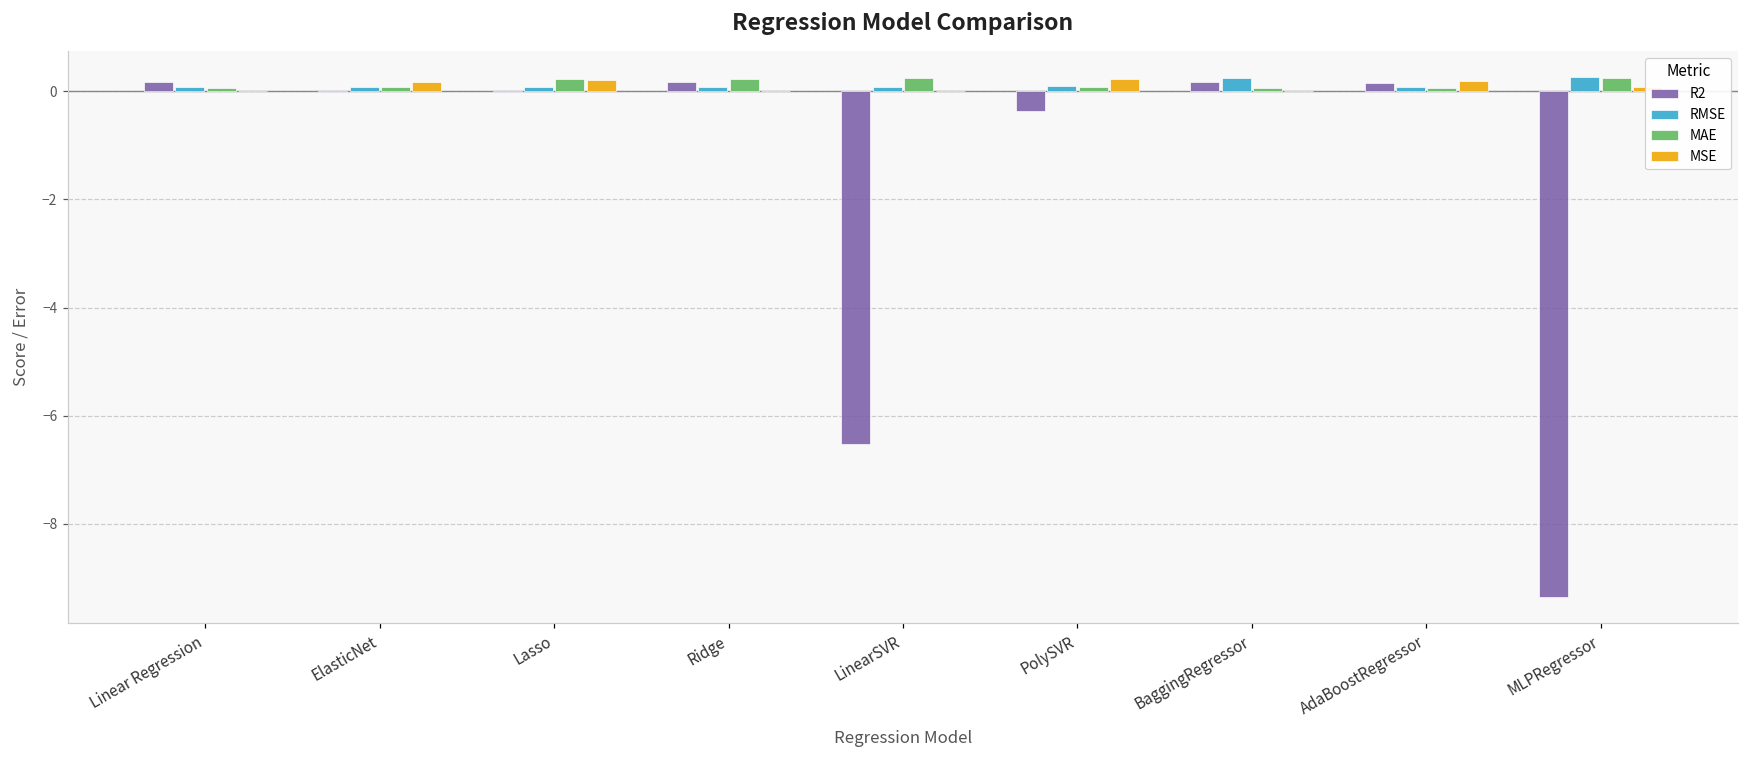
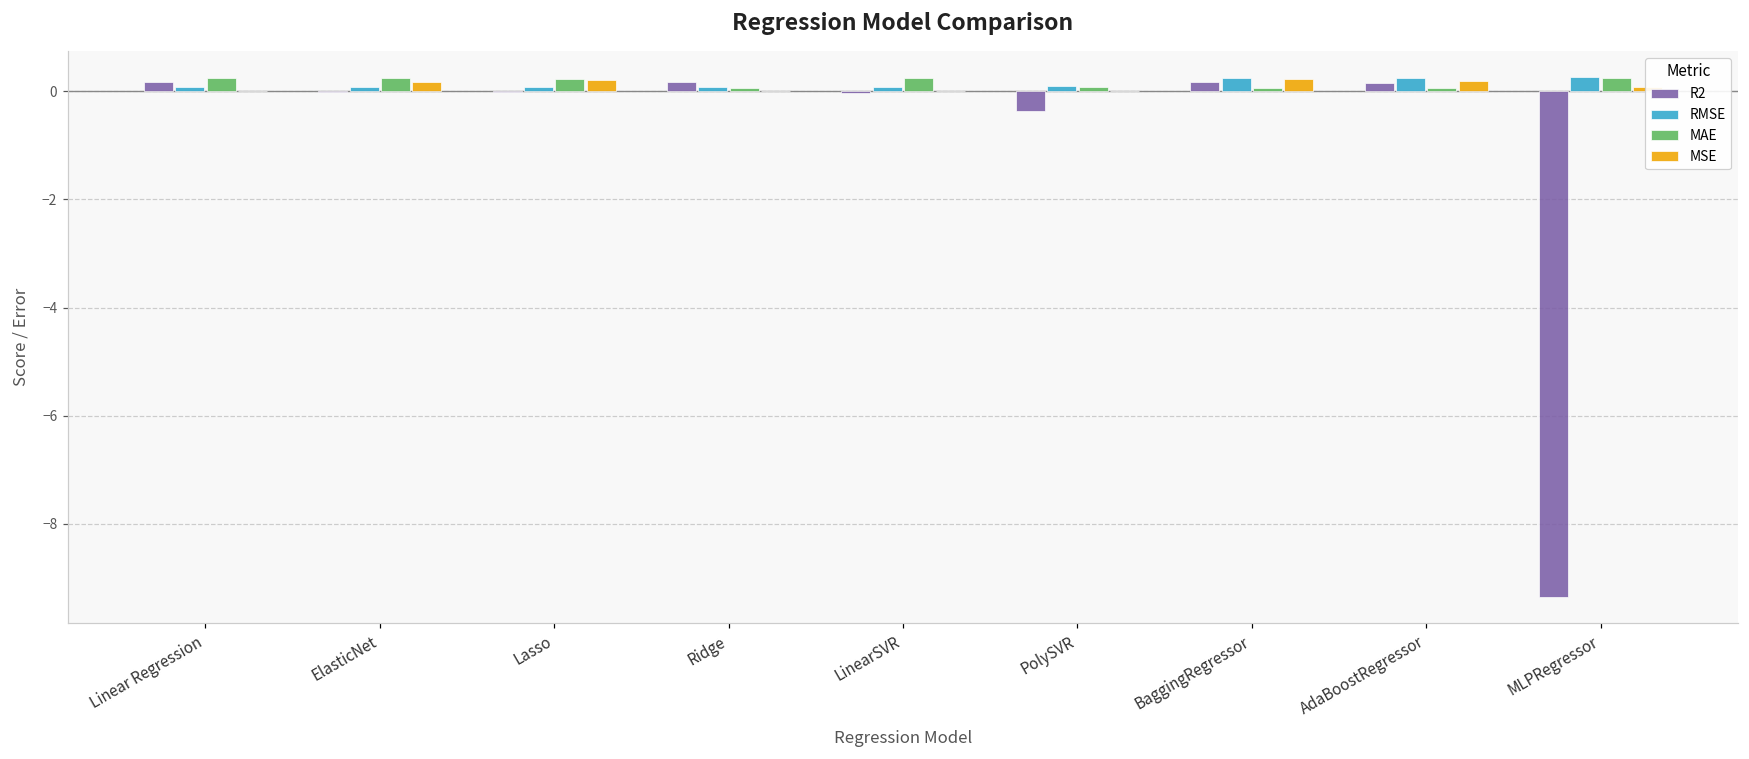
MAE, Linear Regression: 0.1 -> 0.2
MAE, ElasticNet: 0.1 -> 0.2
MAE, Ridge: 0.2 -> 0.1
R2, LinearSVR: -6.5 -> 0.0
MSE, PolySVR: 0.2 -> 0.0
MSE, BaggingRegressor: 0.0 -> 0.2
RMSE, AdaBoostRegressor: 0.1 -> 0.2
